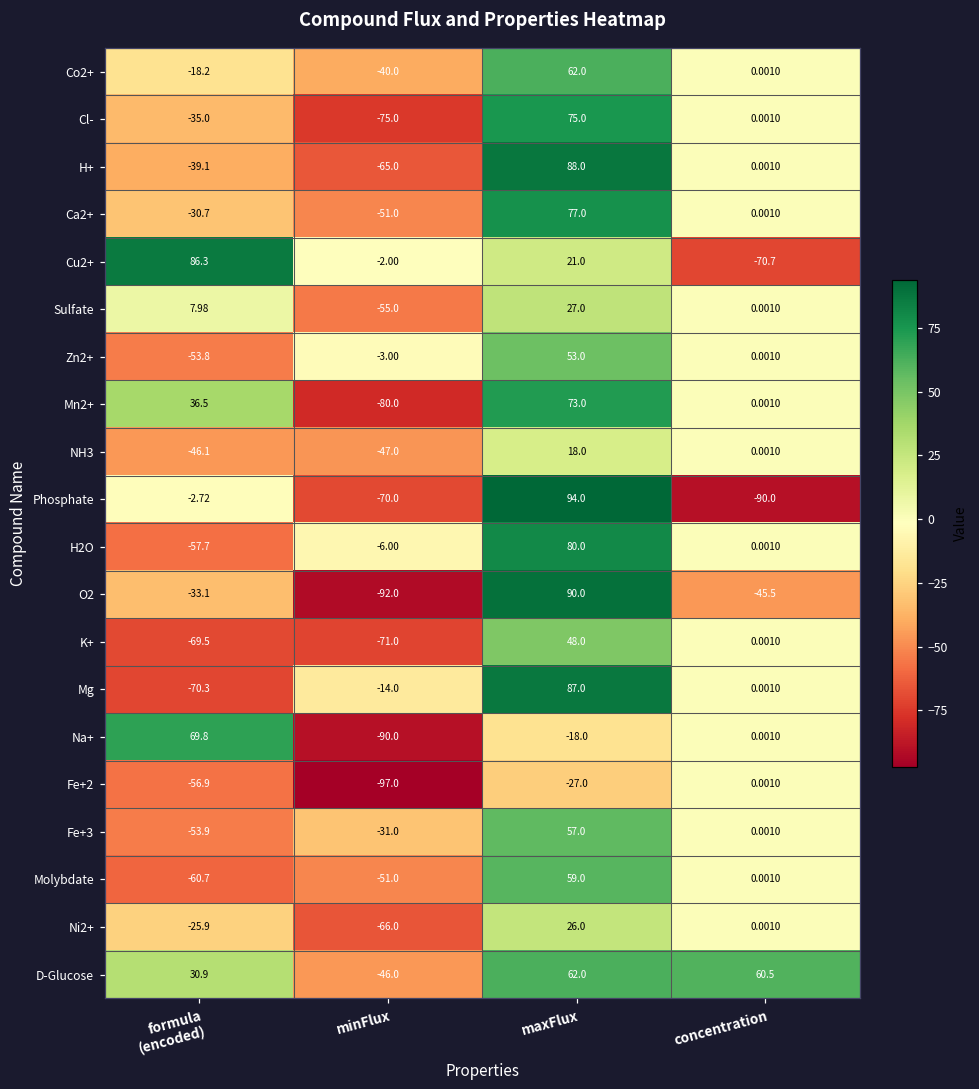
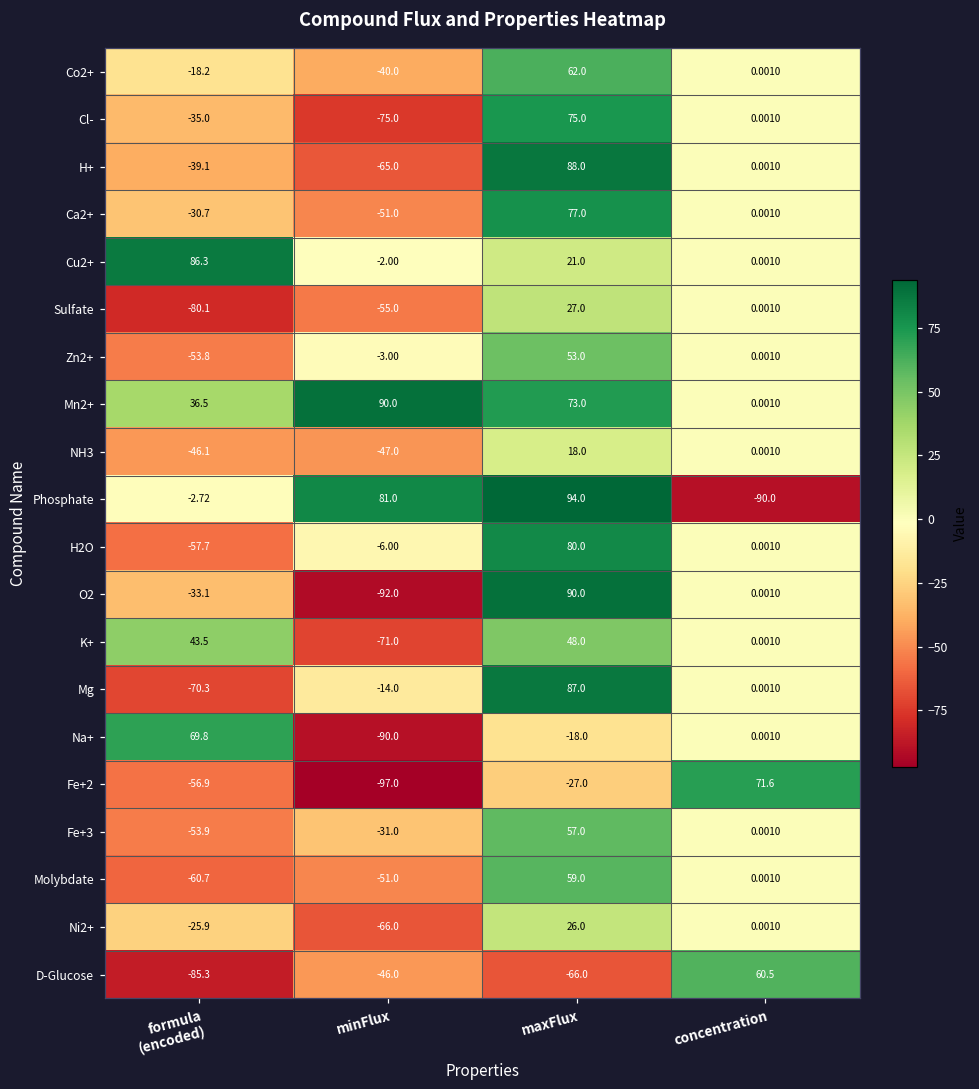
Cu2+, concentration: -70.7 -> 0.0010
Sulfate, formula (encoded): 7.98 -> -80.1
Mn2+, minFlux: -80.0 -> 90.0
Phosphate, minFlux: -70.0 -> 81.0
O2, concentration: -45.5 -> 0.0010
K+, formula (encoded): -69.5 -> 43.5
Fe+2, concentration: 0.0010 -> 71.6
D-Glucose, formula (encoded): 30.9 -> -85.3
D-Glucose, maxFlux: 62.0 -> -66.0
